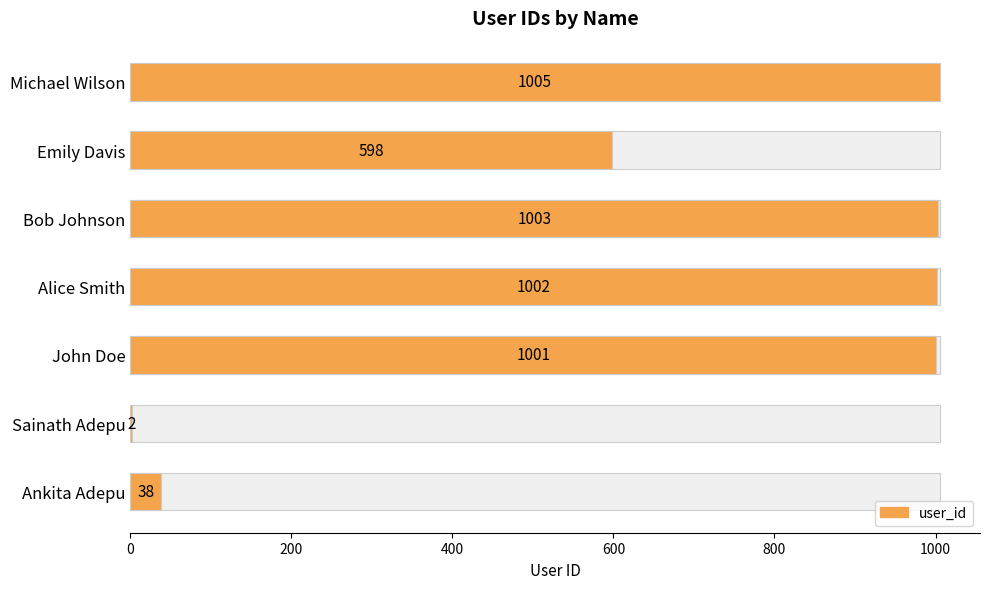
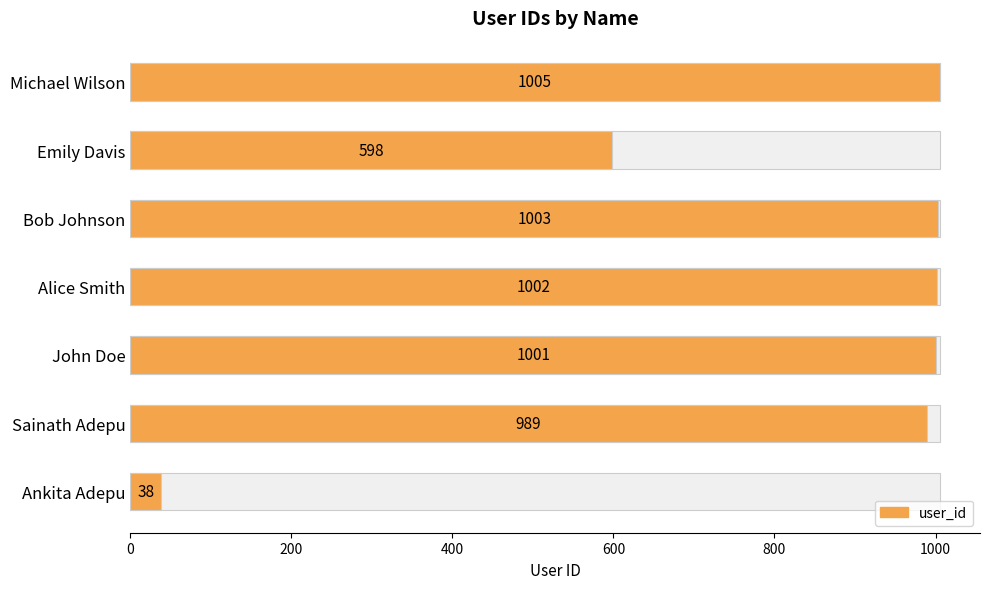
user_id, Sainath Adepu: 2 -> 989
